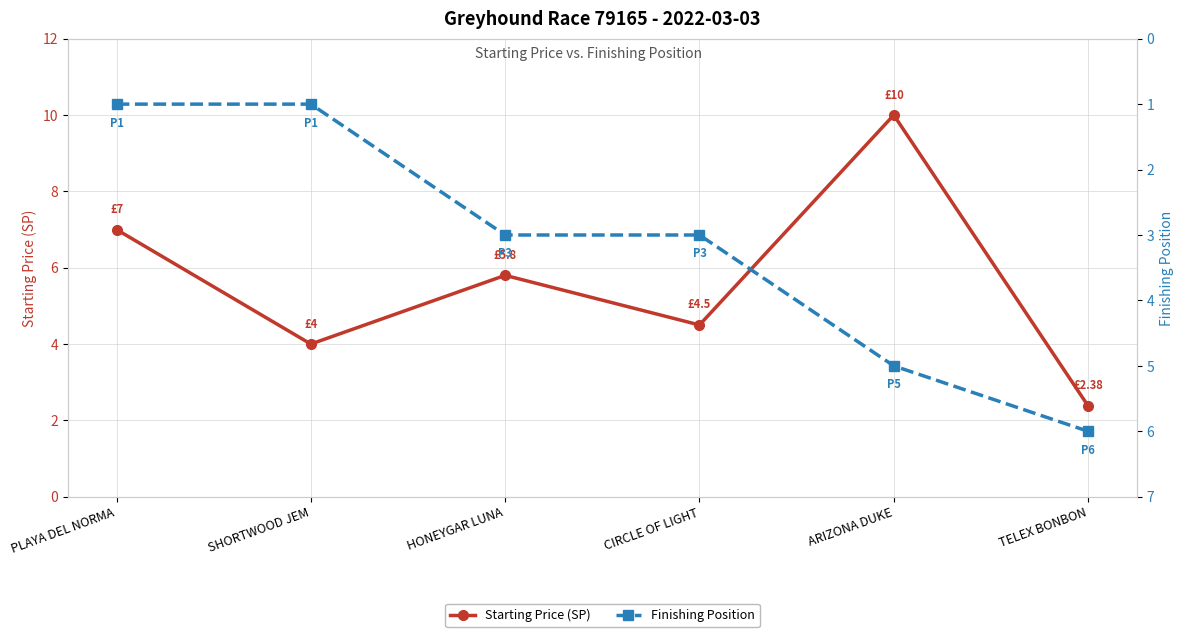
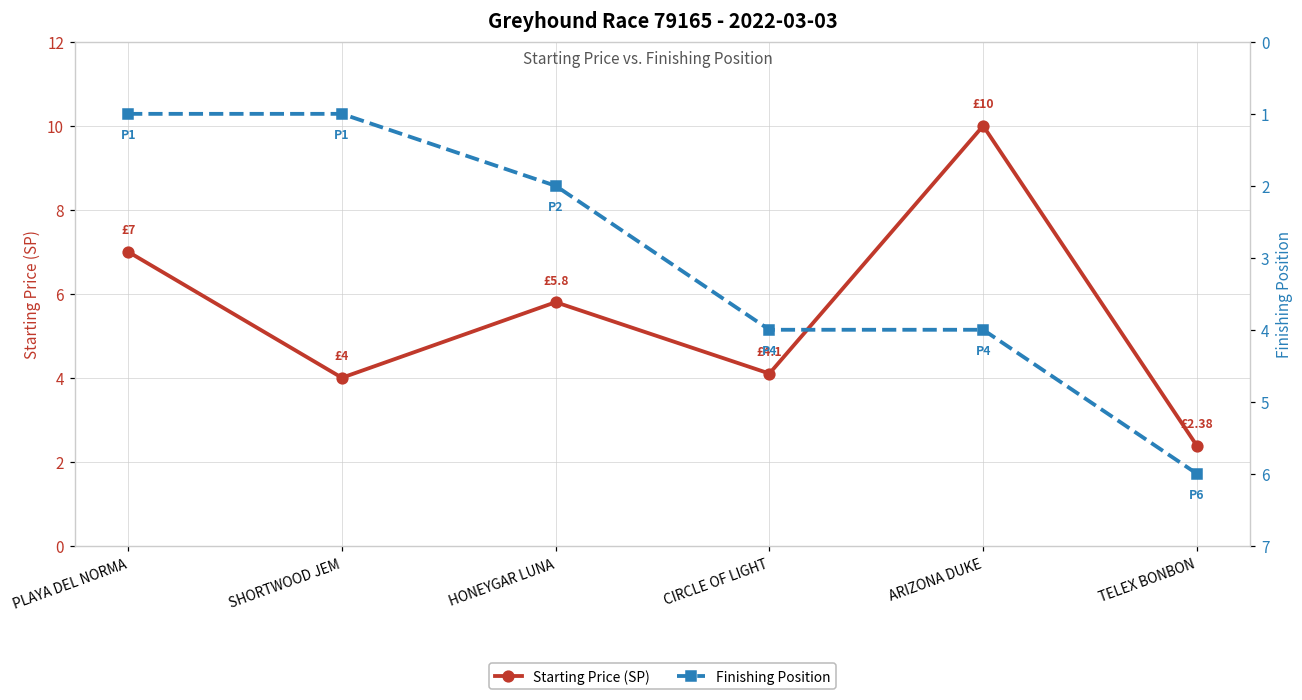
Starting Price (SP), CIRCLE OF LIGHT: £4.5 -> £4.1
Finishing Position, HONEYGAR LUNA: 3 -> 2
Finishing Position, CIRCLE OF LIGHT: 3 -> 4
Finishing Position, ARIZONA DUKE: 5 -> 4
